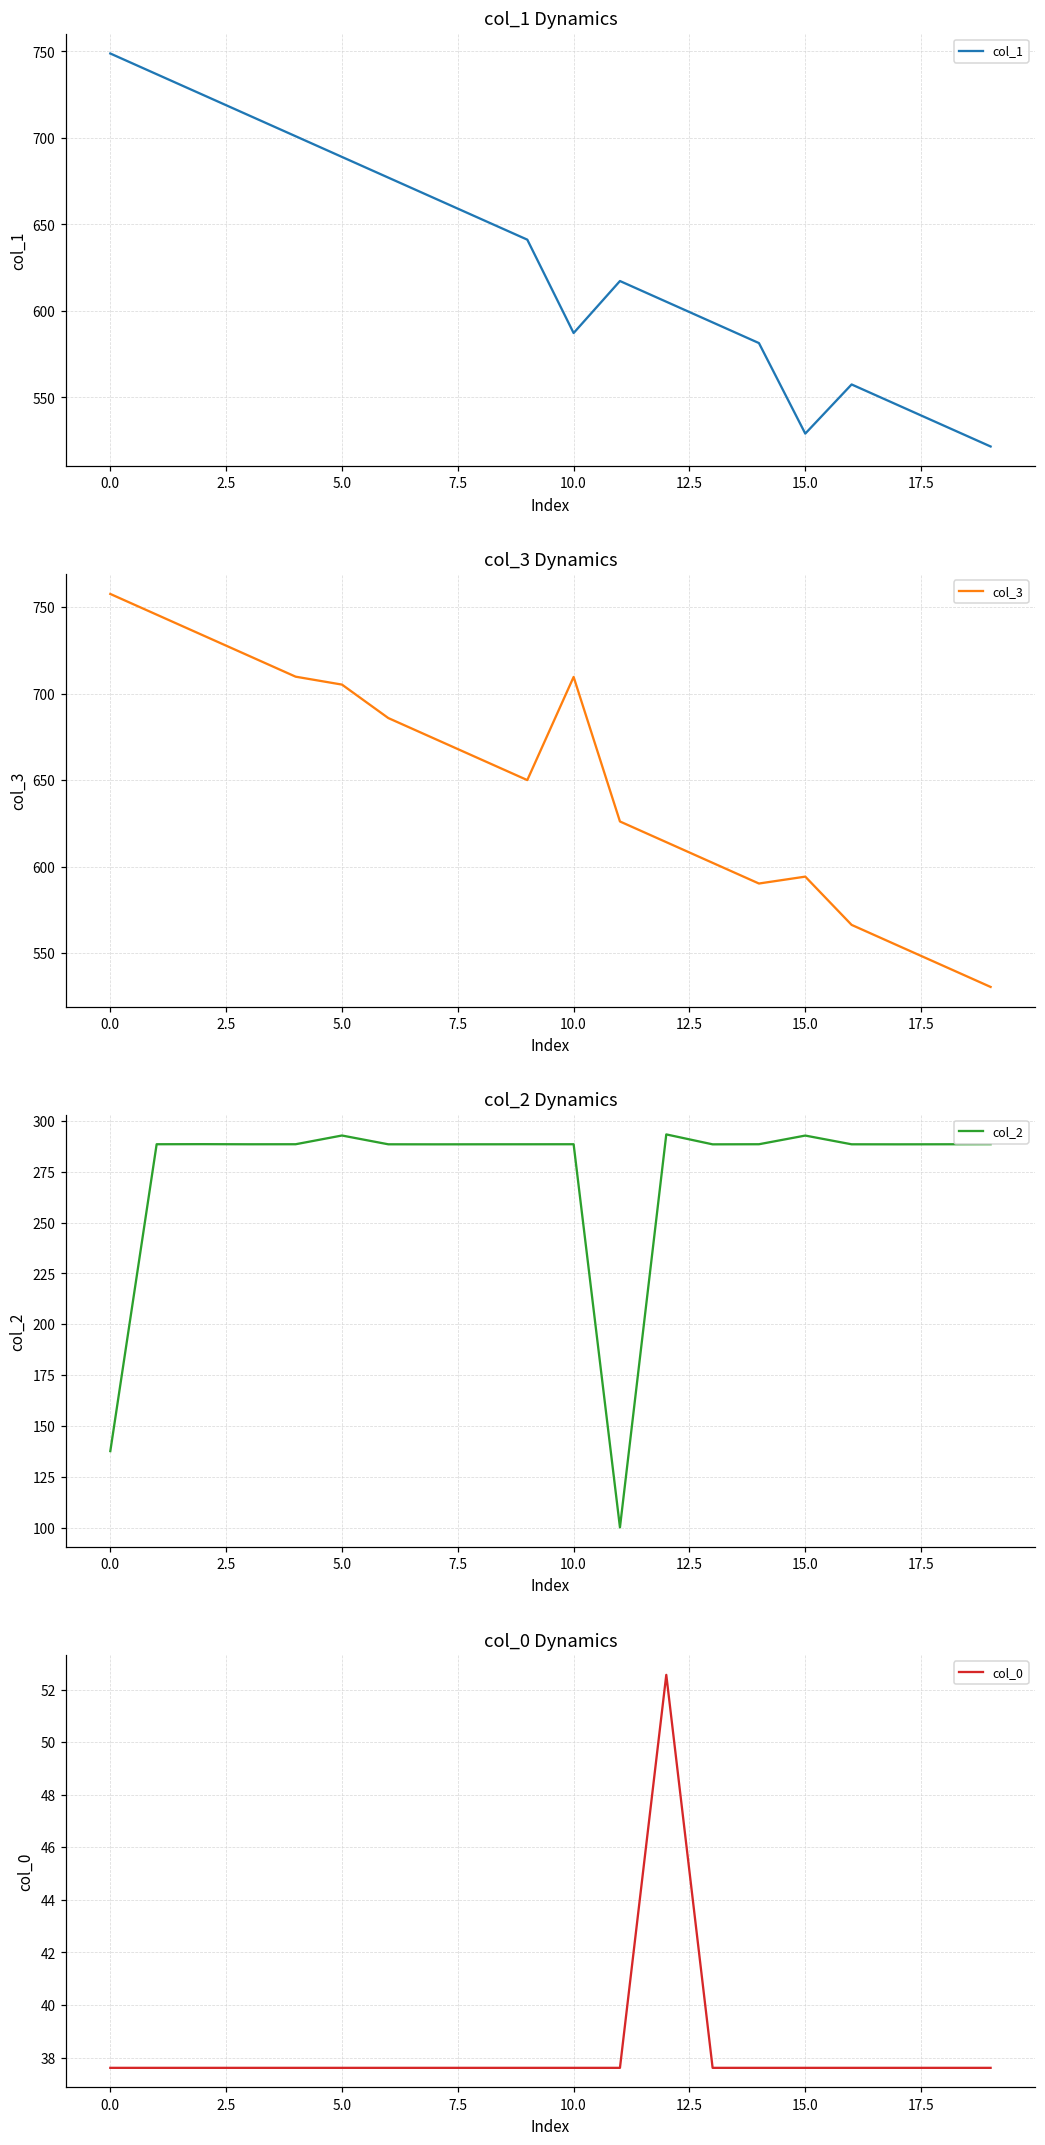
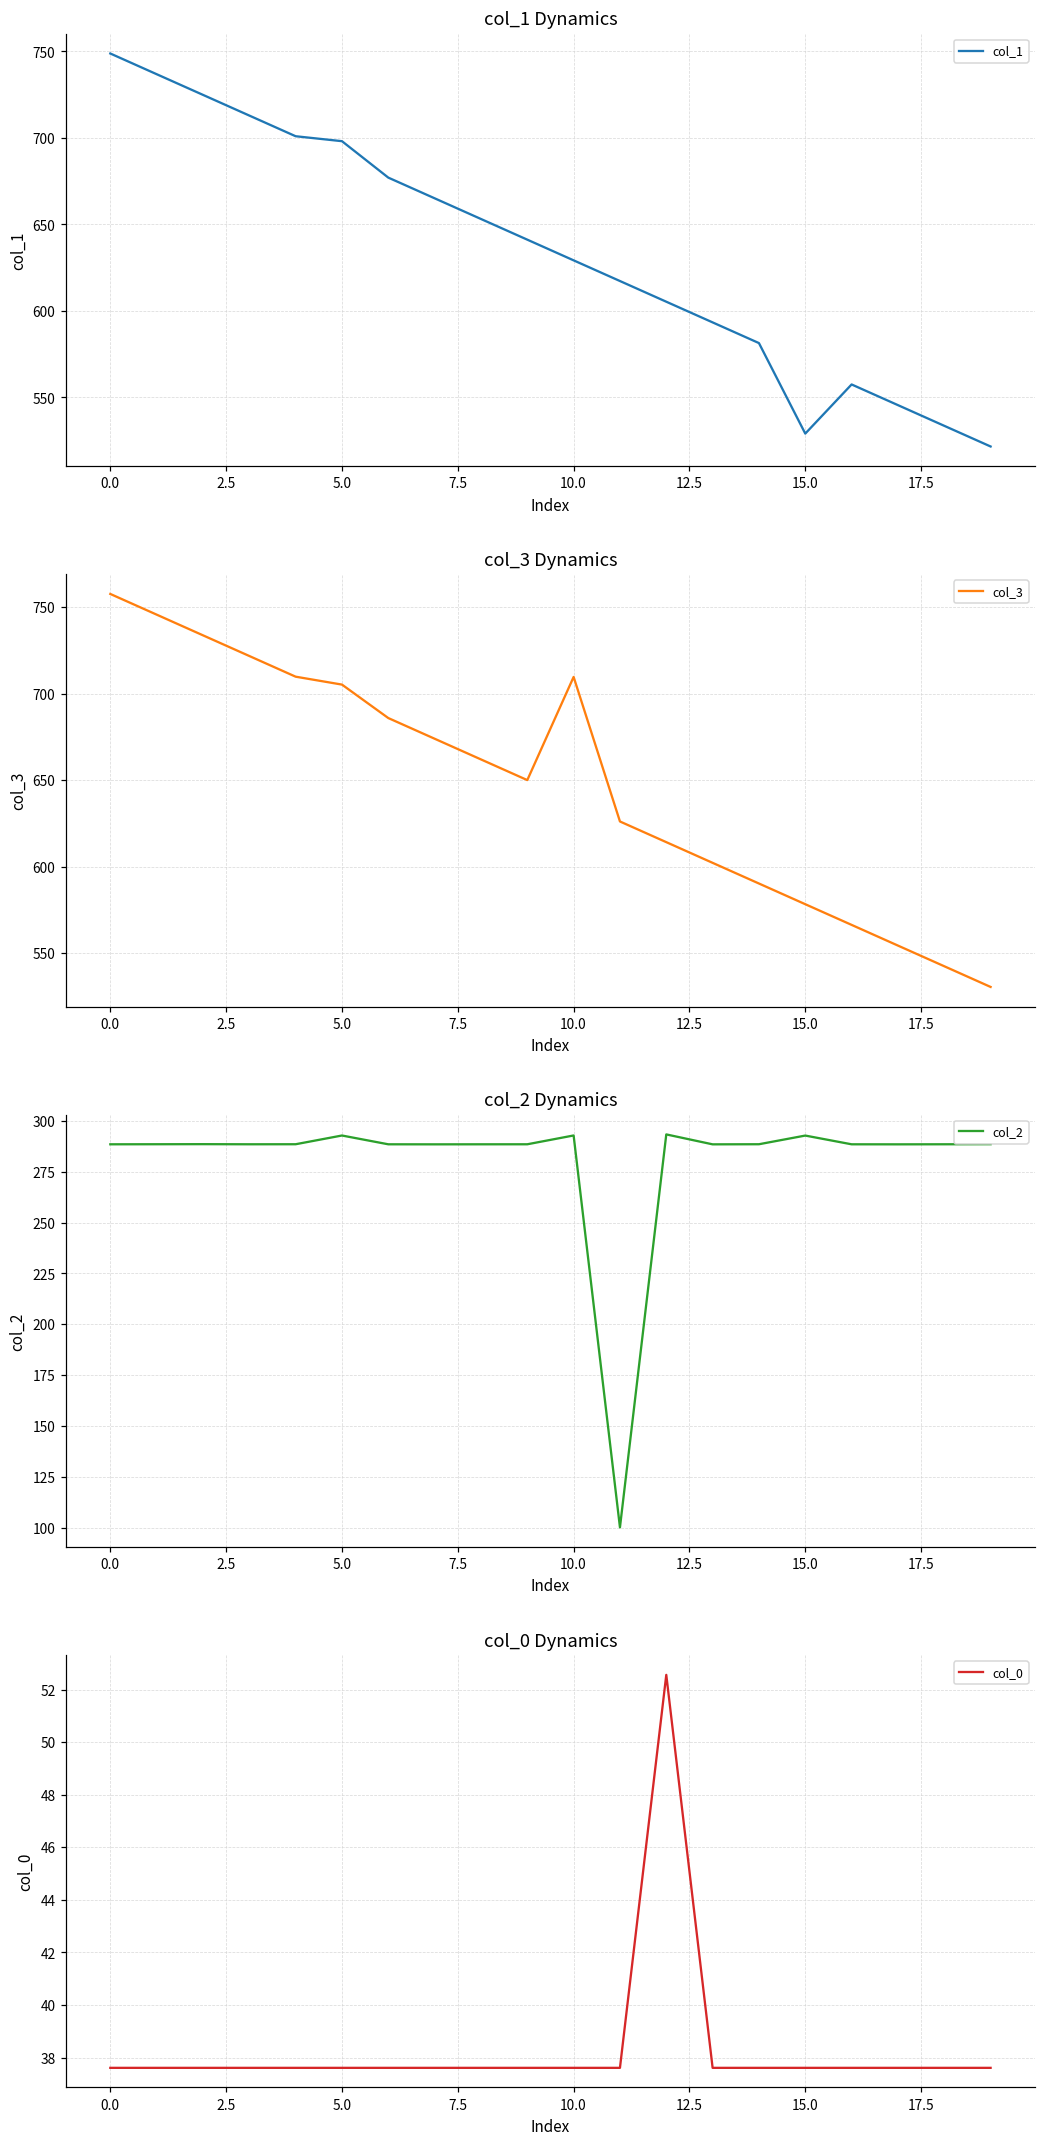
col_1 Dynamics, 5.0: 689 -> 698
col_1 Dynamics, 10.0: 587 -> 629
col_3 Dynamics, 15.0: 594 -> 578
col_2 Dynamics, 0.0: 138 -> 288
col_2 Dynamics, 10.0: 288 -> 293
